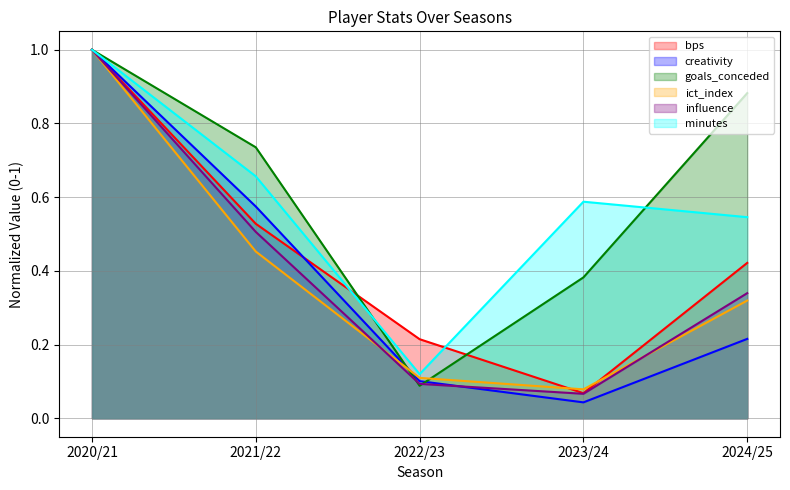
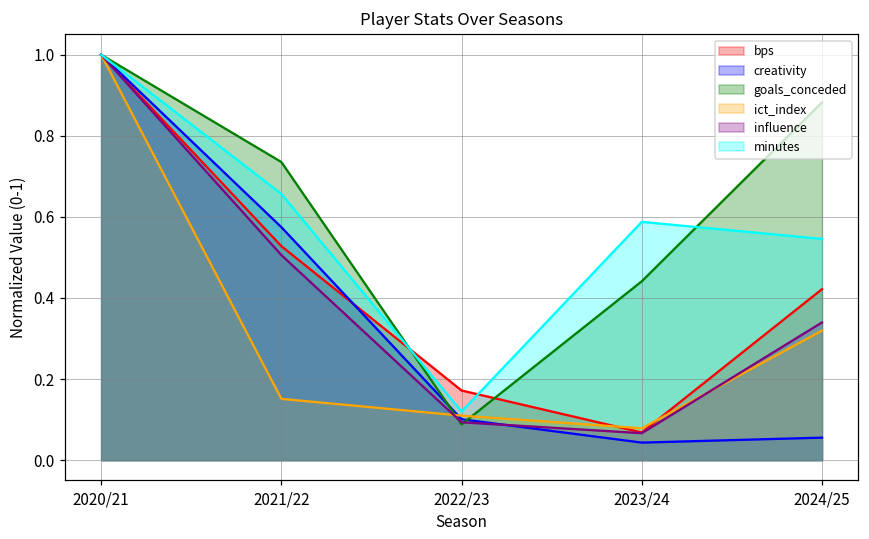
ict_index, 2021/22: 0.45 -> 0.15
bps, 2022/23: 0.21 -> 0.17
goals_conceded, 2023/24: 0.38 -> 0.44
creativity, 2024/25: 0.22 -> 0.06
